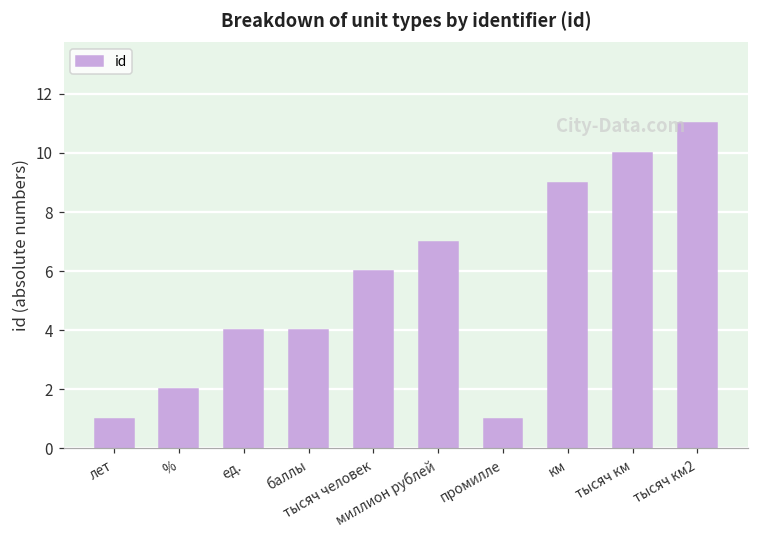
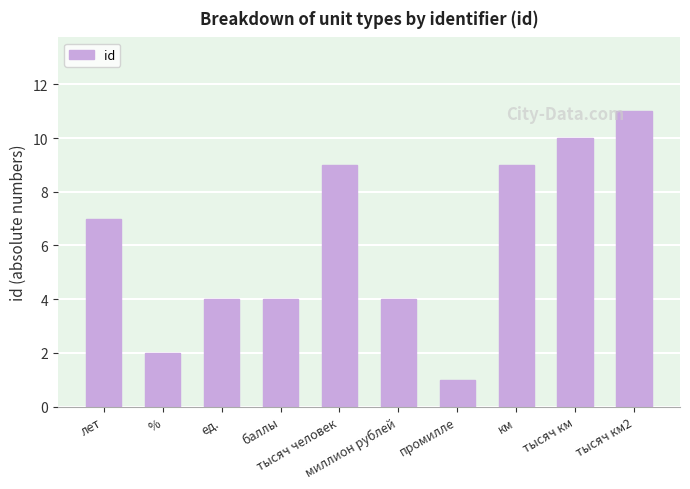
лет: 1 -> 7
тысяч человек: 6 -> 9
миллион рублей: 7 -> 4
